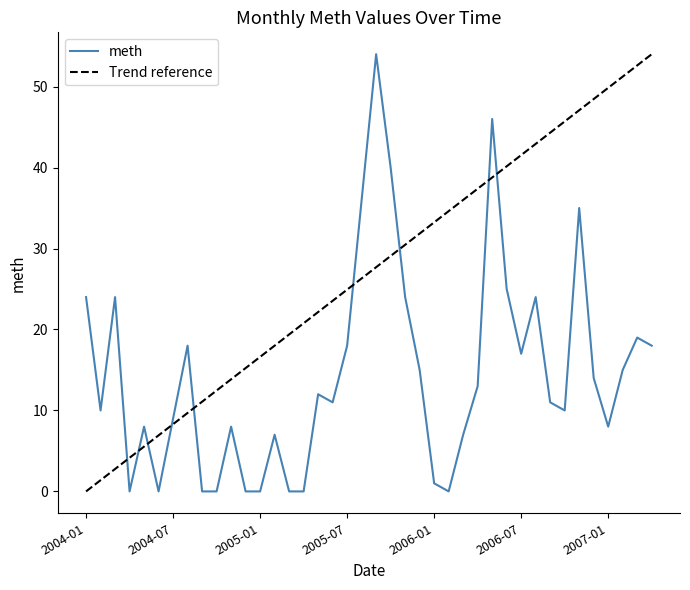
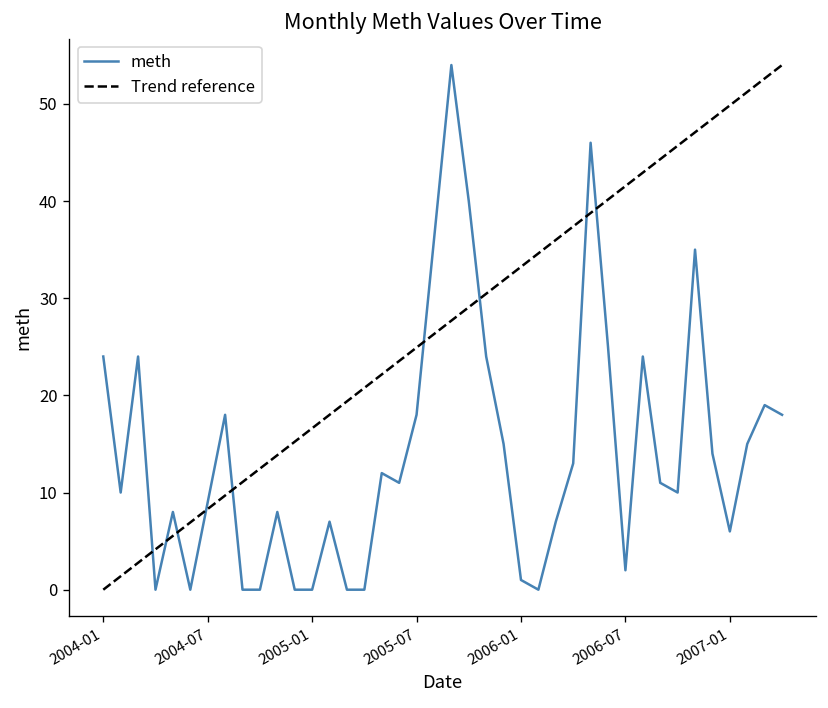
meth, 2006-07: 17 -> 2
meth, 2007-01: 8 -> 6
